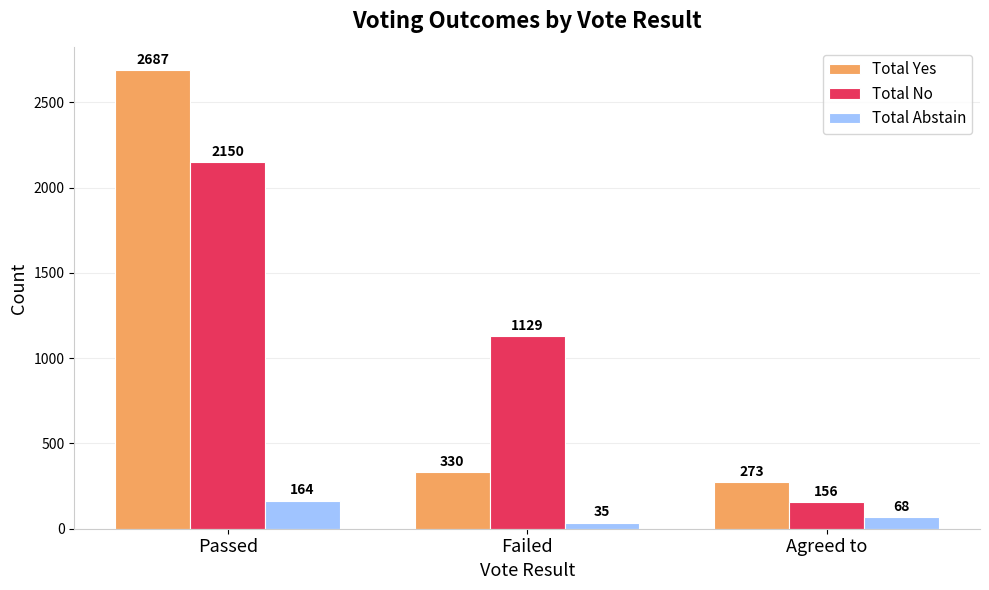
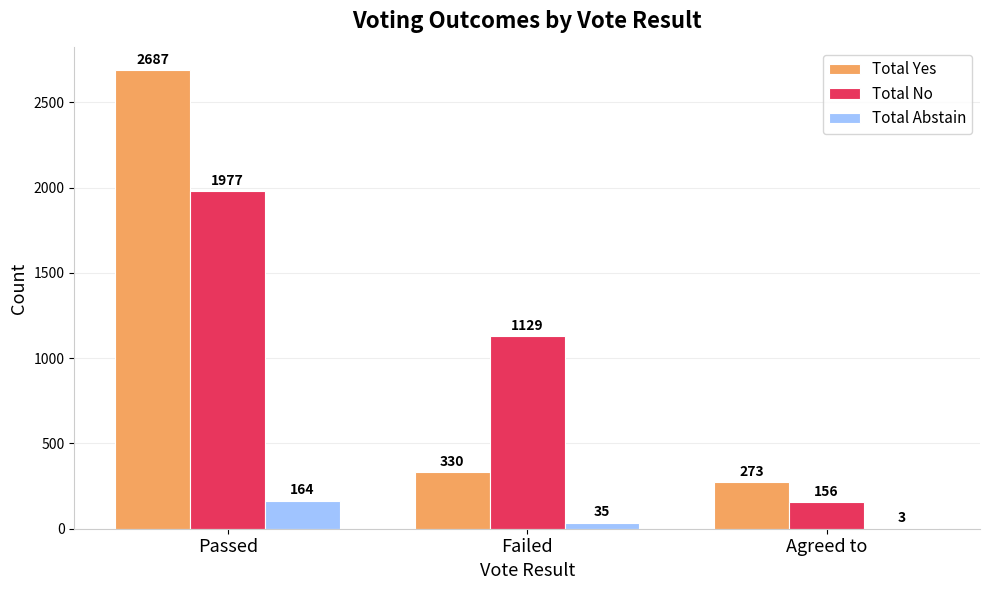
Total No, Passed: 2150 -> 1977
Total Abstain, Agreed to: 68 -> 3
